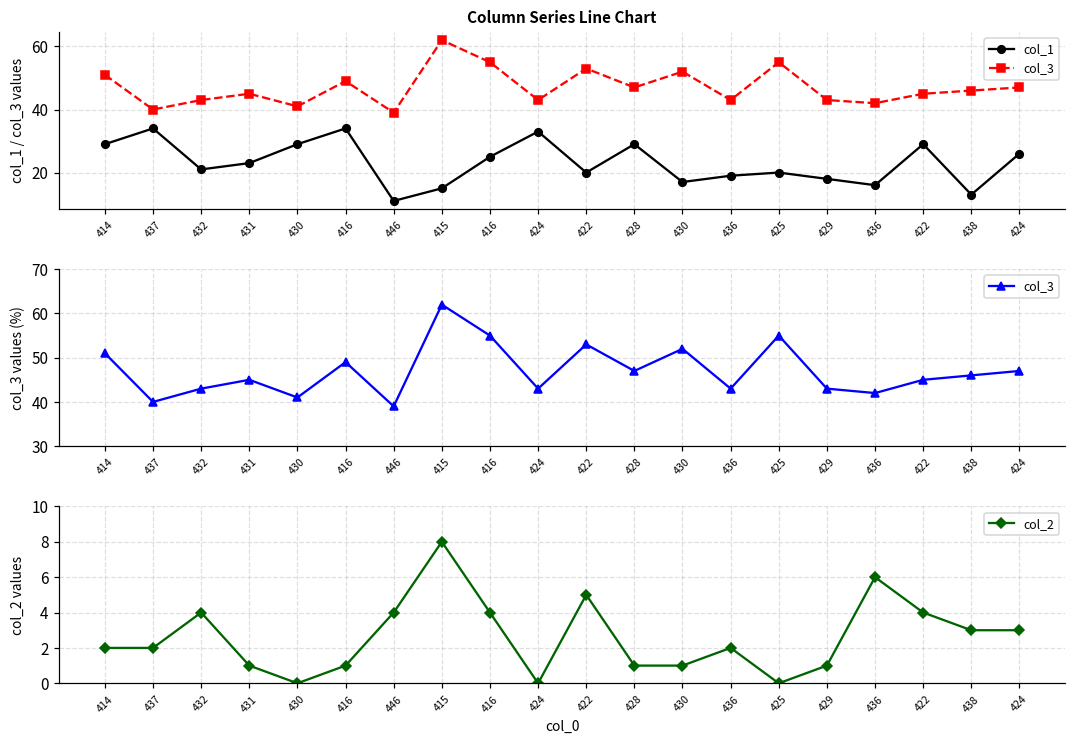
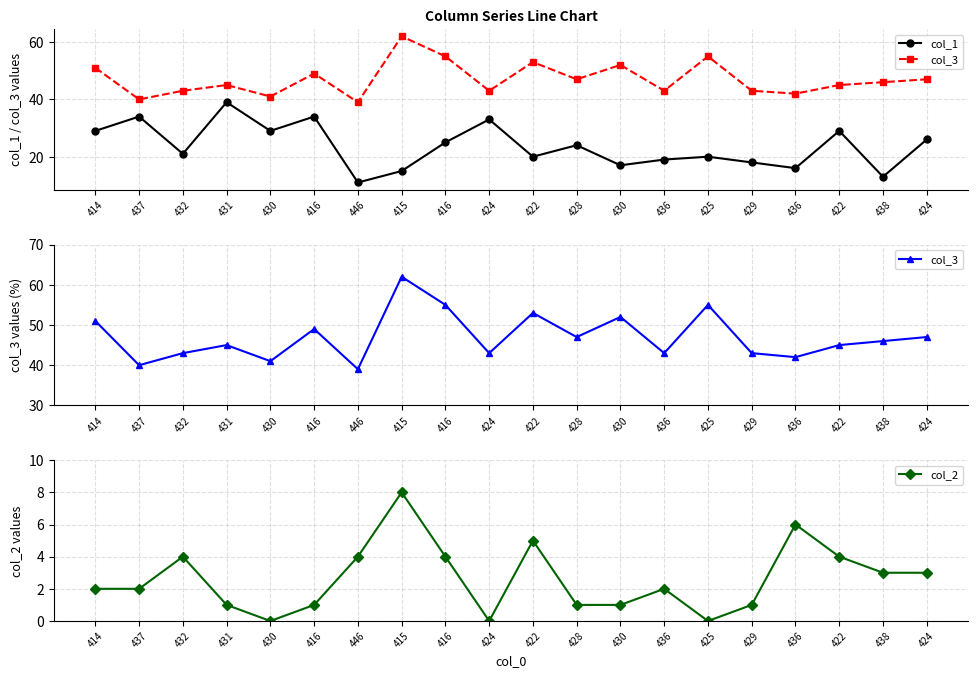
Column Series Line Chart, col_1, 431: 23 -> 39
Column Series Line Chart, col_1, 428: 29 -> 24
